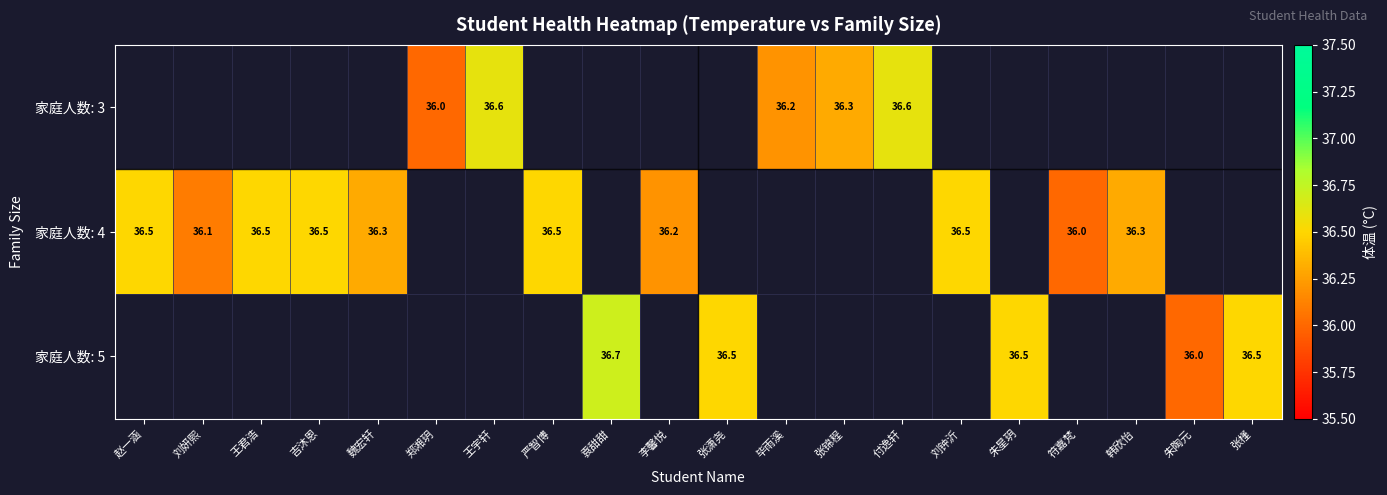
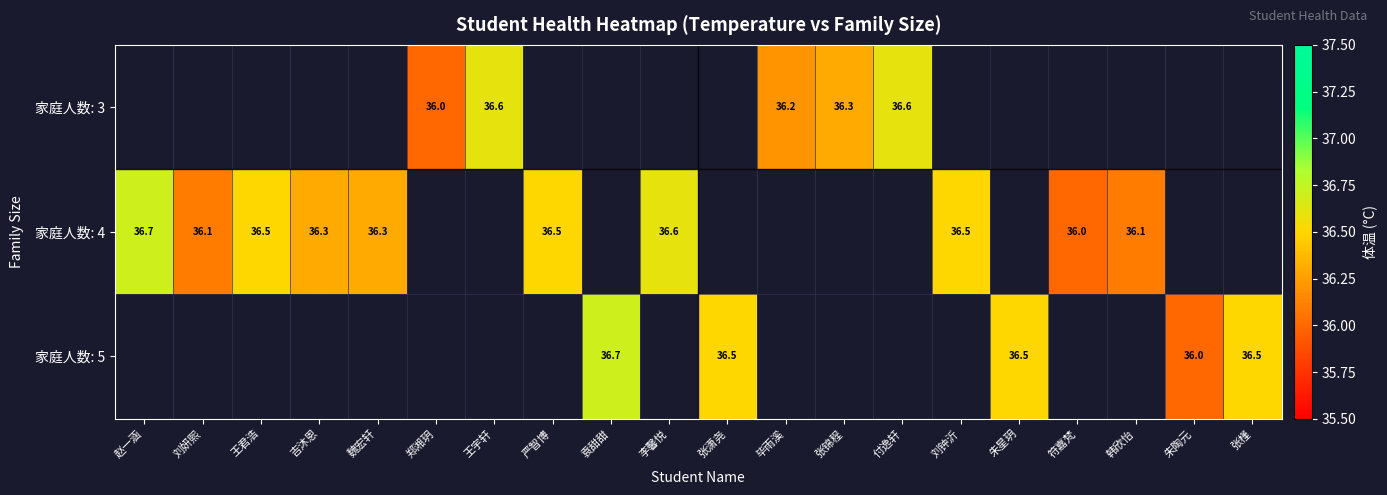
家庭人数: 4, 赵一涵: 36.5 -> 36.7
家庭人数: 4, 吉沐恩: 36.5 -> 36.3
家庭人数: 4, 李馨悦: 36.2 -> 36.6
家庭人数: 4, 韩欣怡: 36.3 -> 36.1
